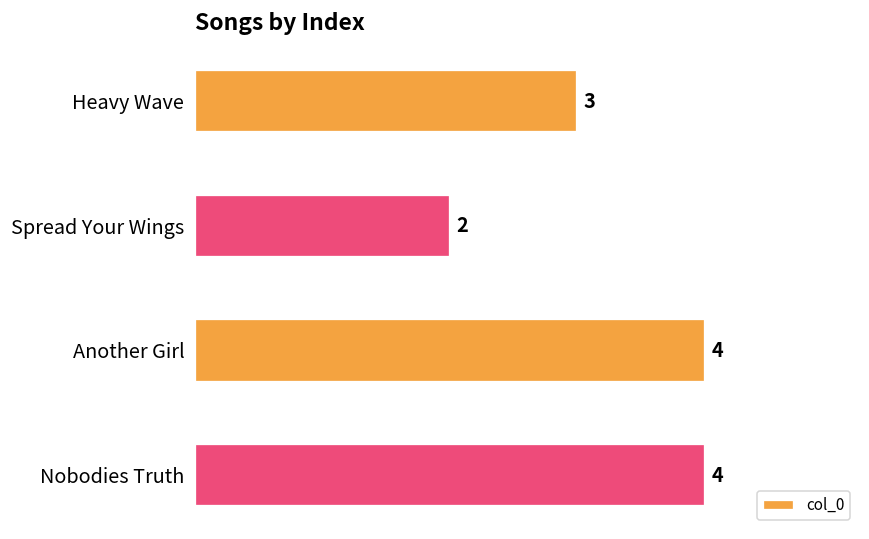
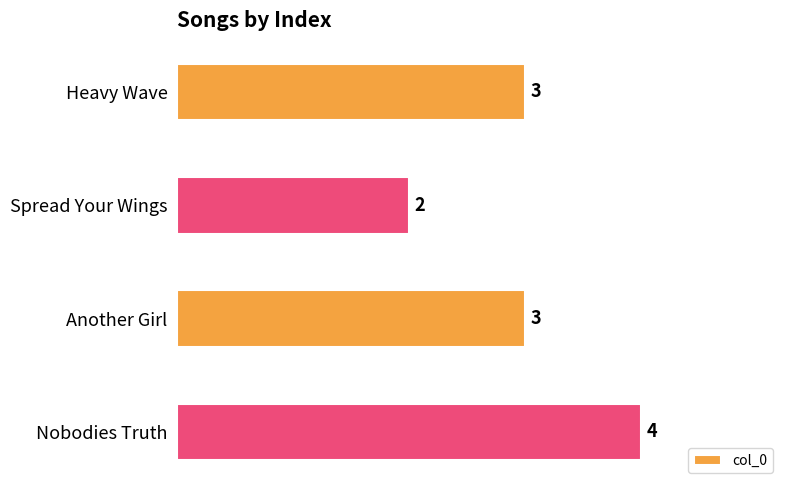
Another Girl: 4 -> 3
